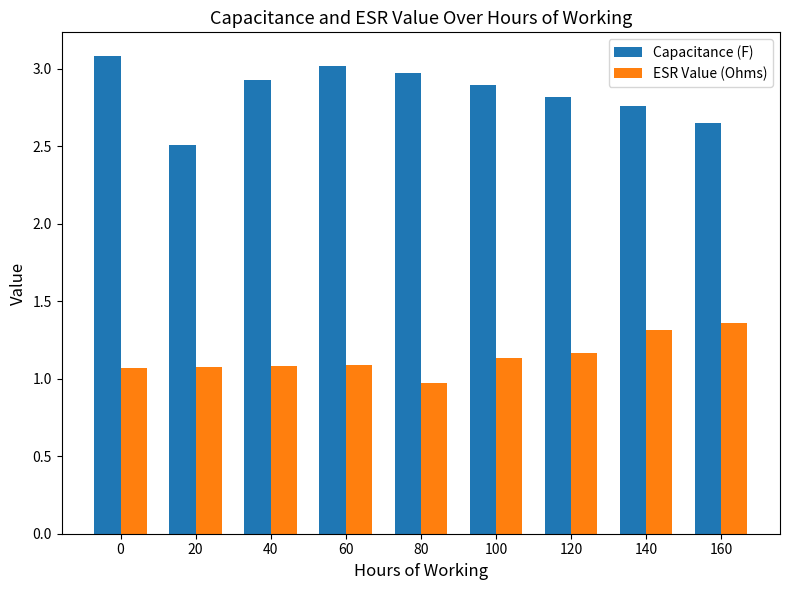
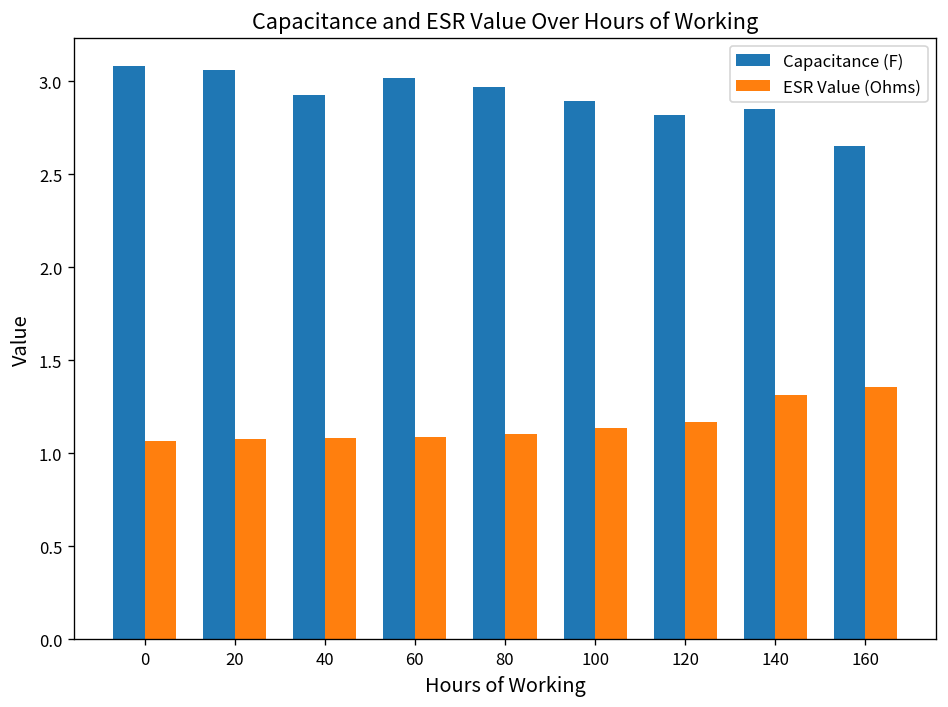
Capacitance (F), 20: 2.51 -> 3.06
ESR Value (Ohms), 80: 0.97 -> 1.11
Capacitance (F), 140: 2.76 -> 2.85
